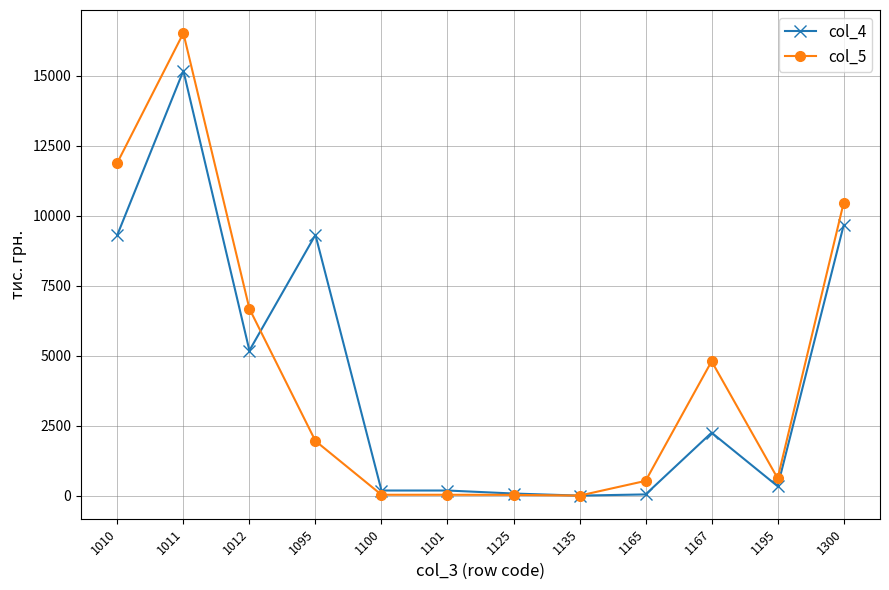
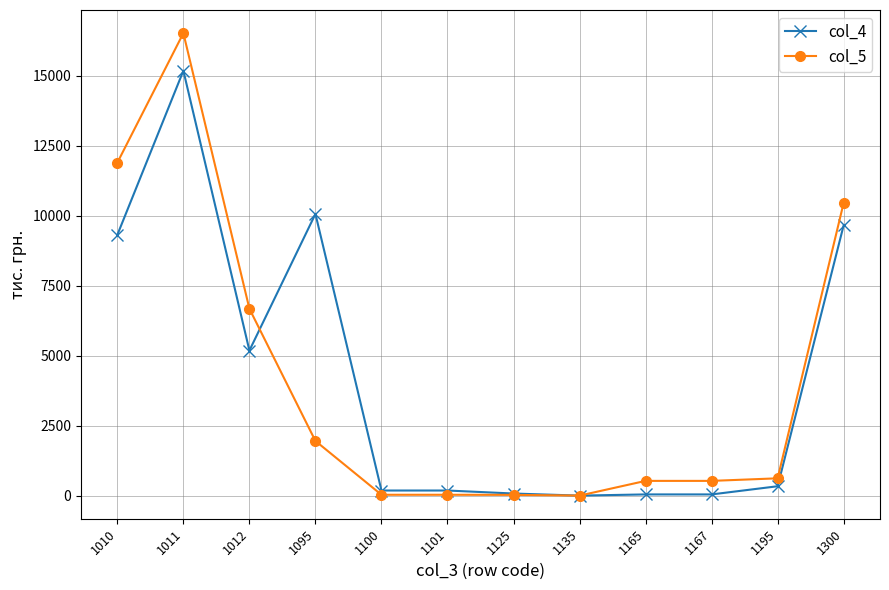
col_4, 1095: 9300 -> 10100
col_4, 1167: 2300 -> 100
col_5, 1167: 4800 -> 500
